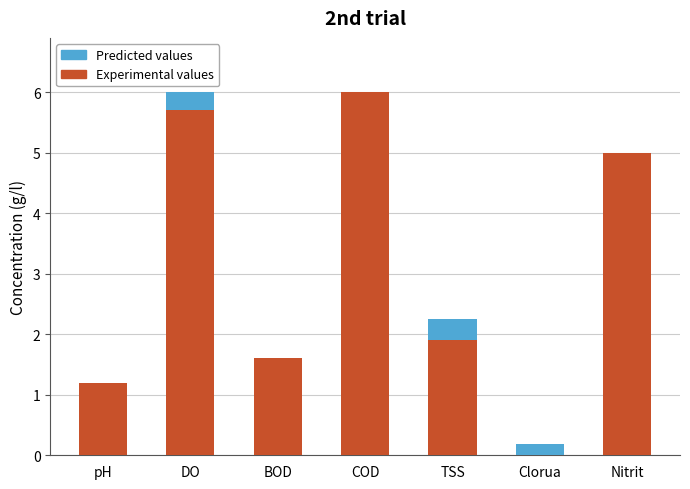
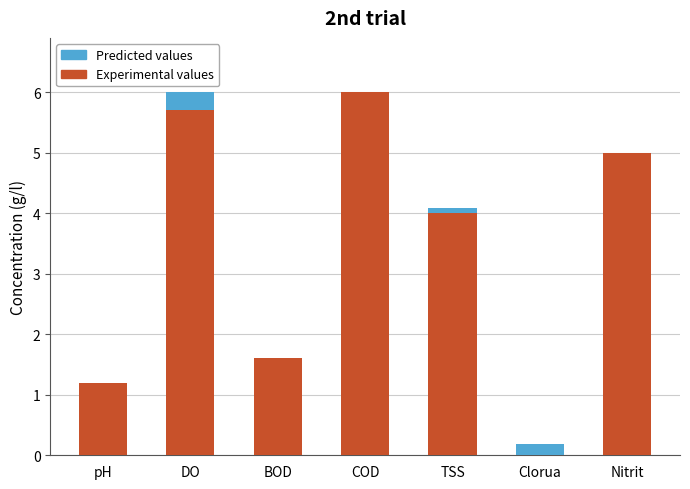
Experimental values, TSS: 1.9 -> 4.0
Predicted values, TSS: 0.3 -> 0.1
